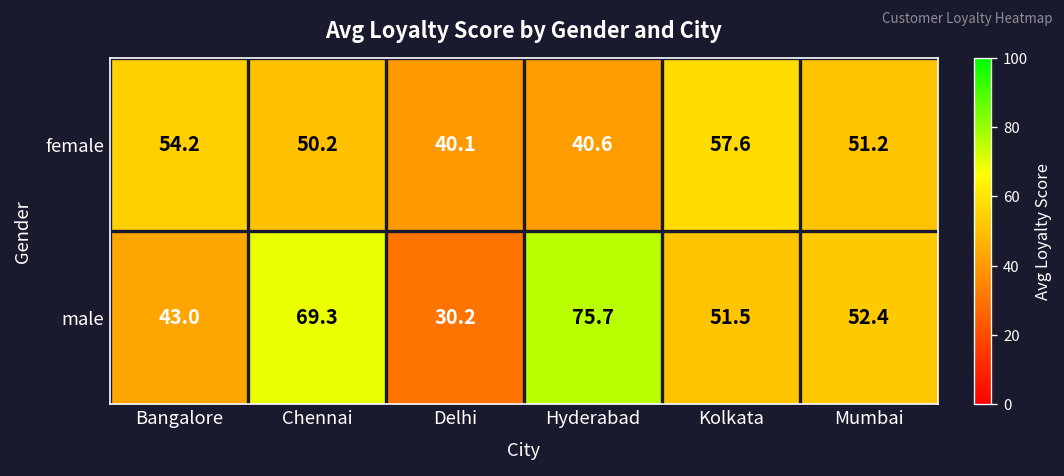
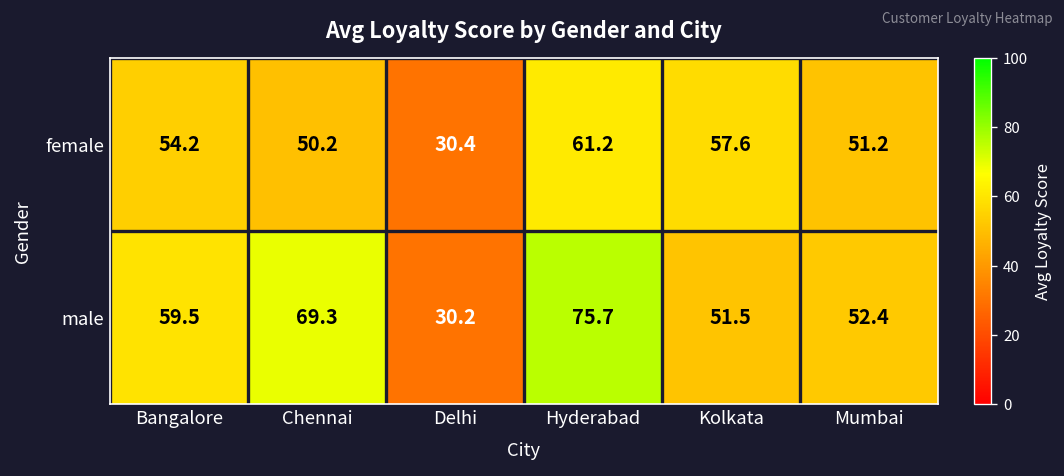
female, Delhi: 40.1 -> 30.4
female, Hyderabad: 40.6 -> 61.2
male, Bangalore: 43.0 -> 59.5
